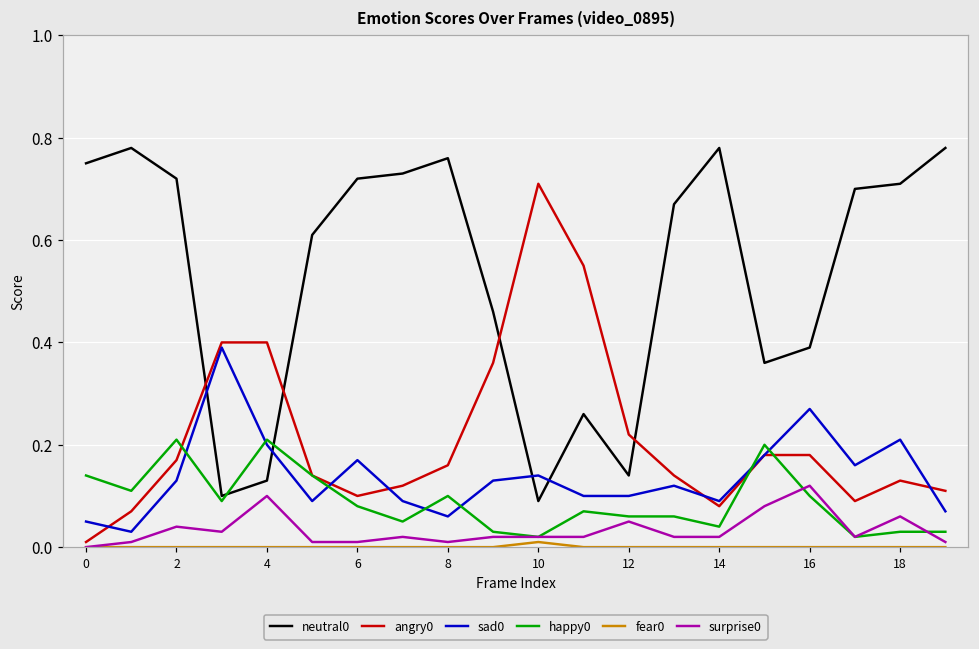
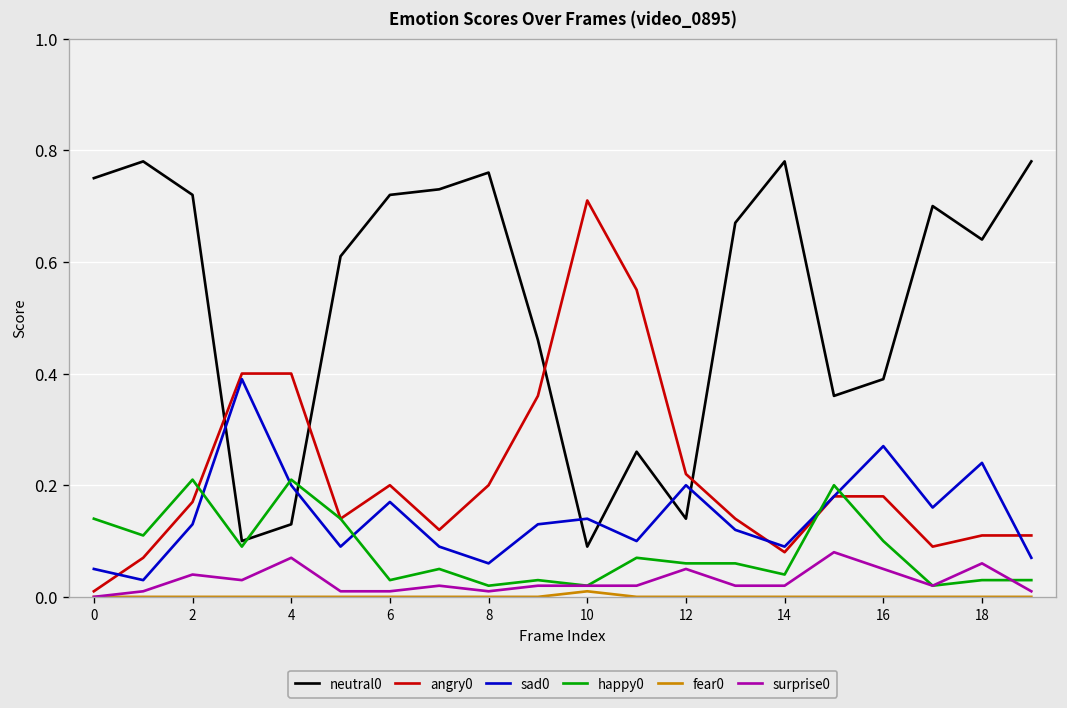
surprise0, 4: 0.10 -> 0.07
angry0, 6: 0.1 -> 0.2
happy0, 6: 0.08 -> 0.03
angry0, 8: 0.16 -> 0.20
happy0, 8: 0.10 -> 0.02
sad0, 12: 0.1 -> 0.2
surprise0, 16: 0.12 -> 0.05
neutral0, 18: 0.71 -> 0.64
angry0, 18: 0.13 -> 0.11
sad0, 18: 0.21 -> 0.24
